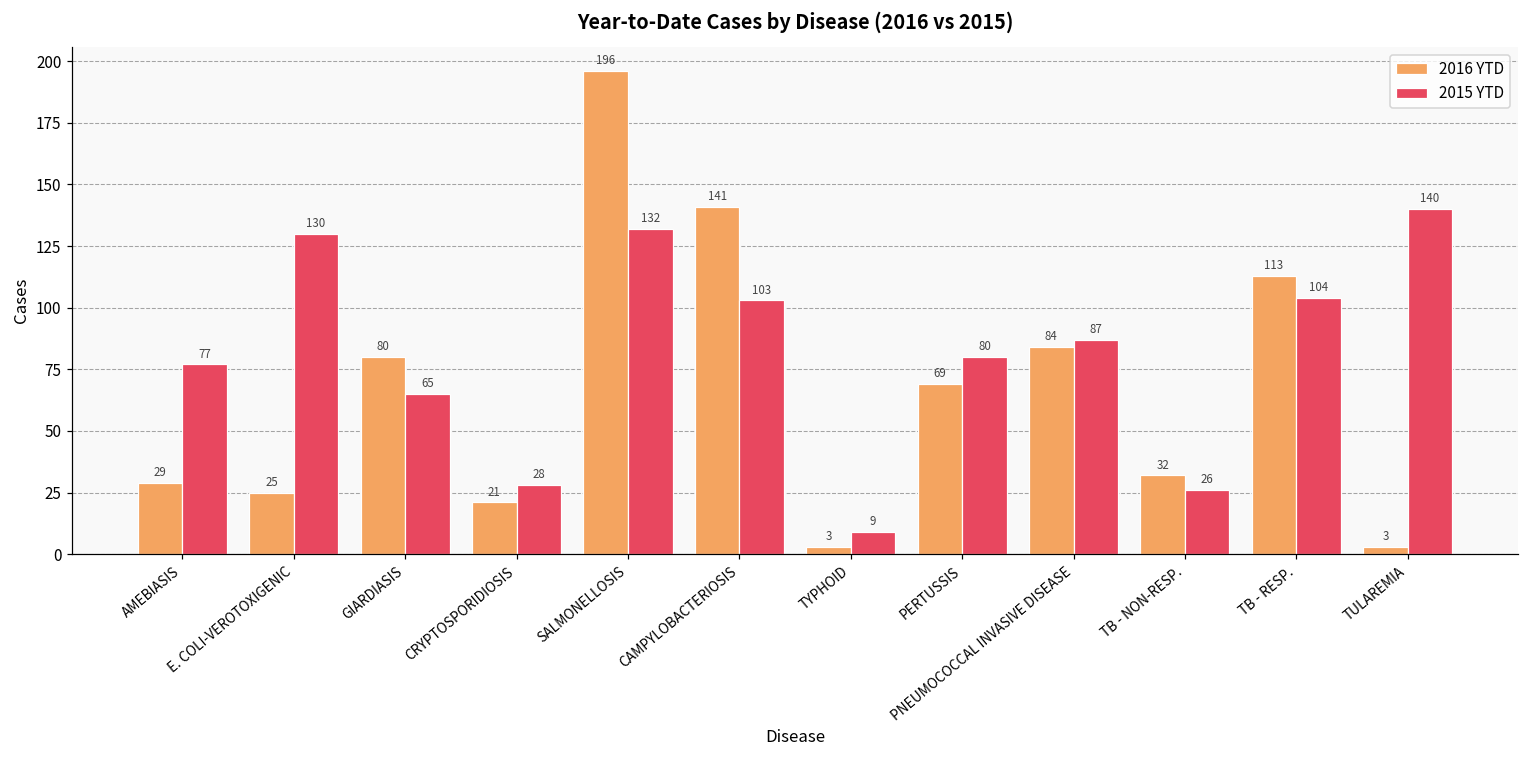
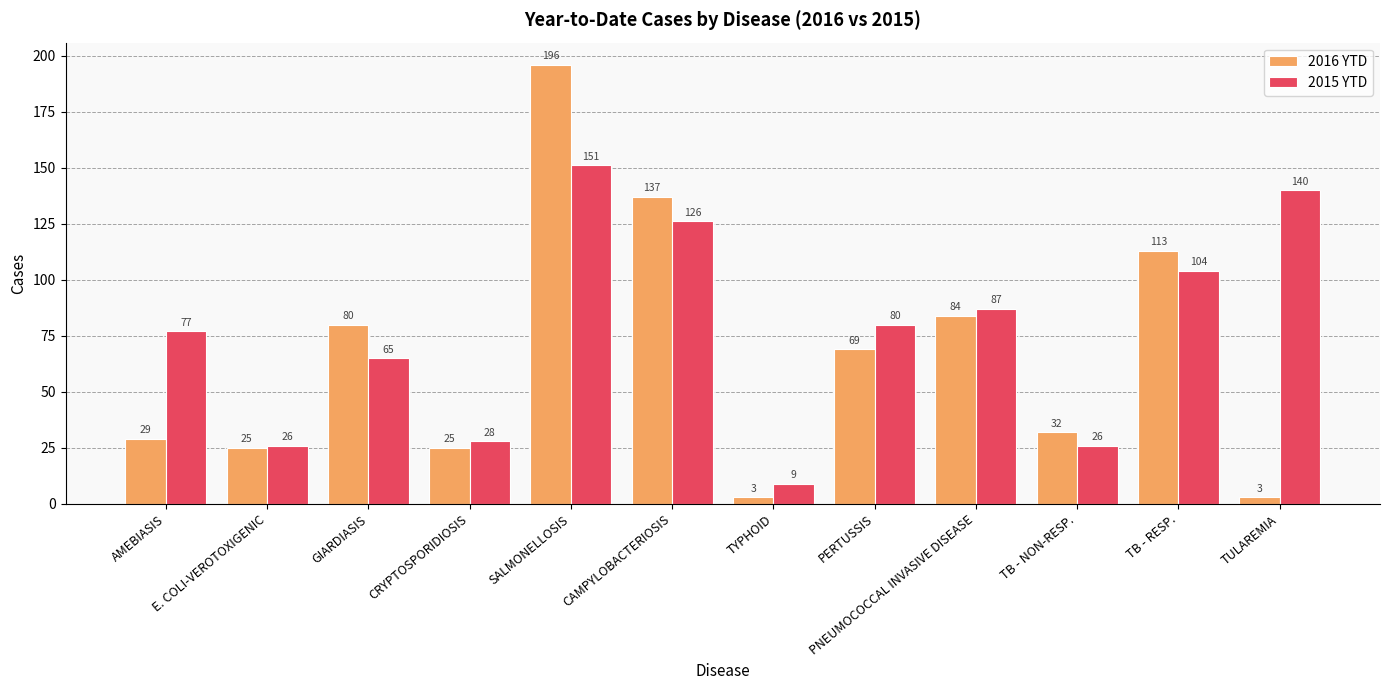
2015 YTD, E. COLI-VEROTOXIGENIC: 130 -> 26
2016 YTD, CRYPTOSPORIDIOSIS: 21 -> 25
2015 YTD, SALMONELLOSIS: 132 -> 151
2016 YTD, CAMPYLOBACTERIOSIS: 141 -> 137
2015 YTD, CAMPYLOBACTERIOSIS: 103 -> 126
